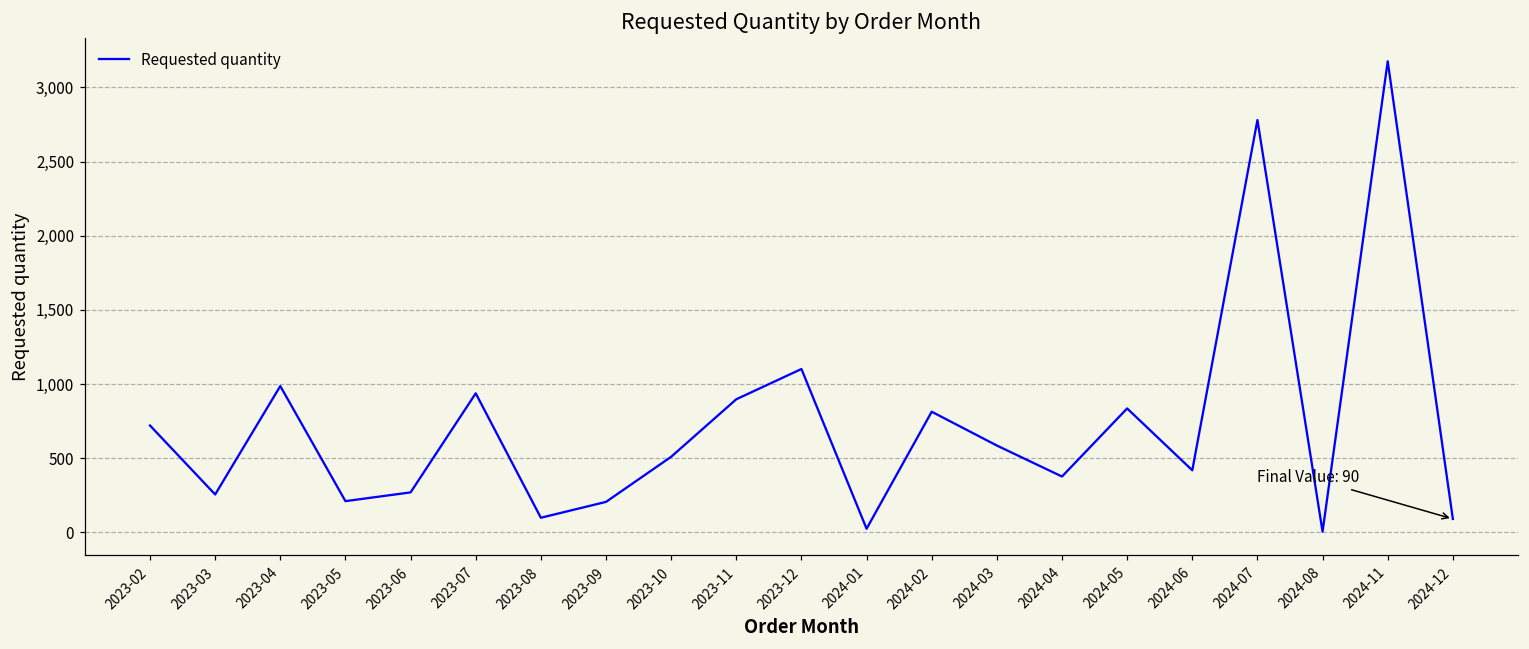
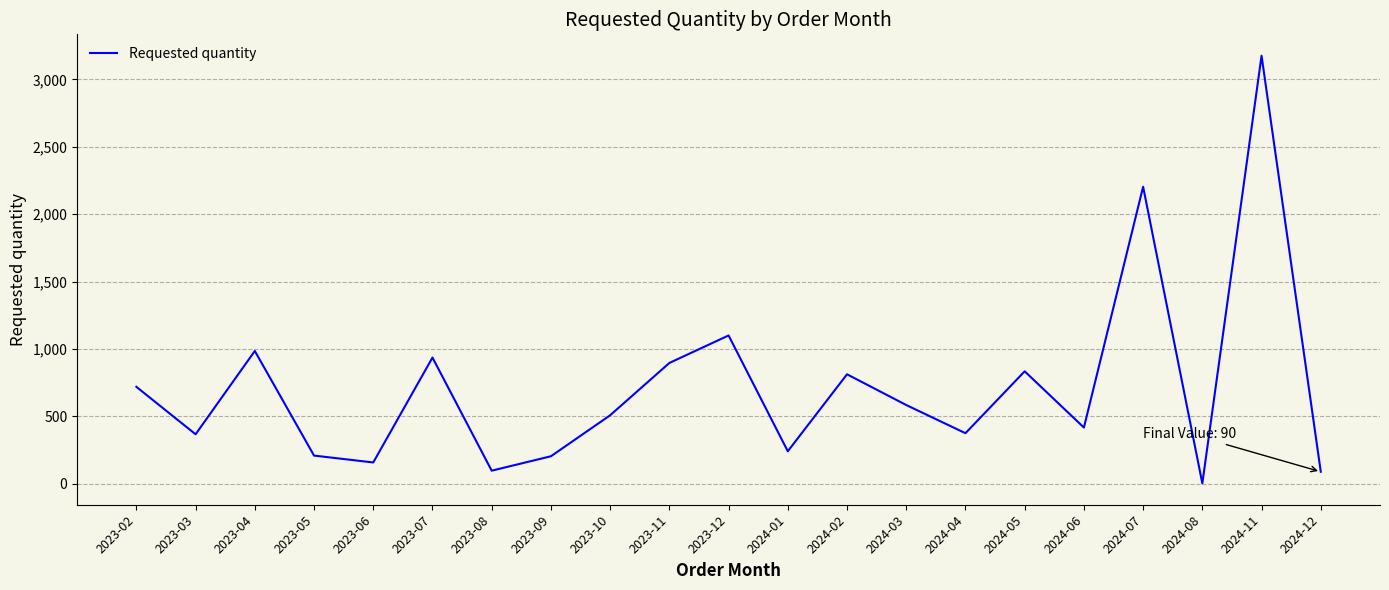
2023-03: 260 -> 370
2023-06: 270 -> 160
2024-01: 20 -> 240
2024-07: 2,780 -> 2,200
